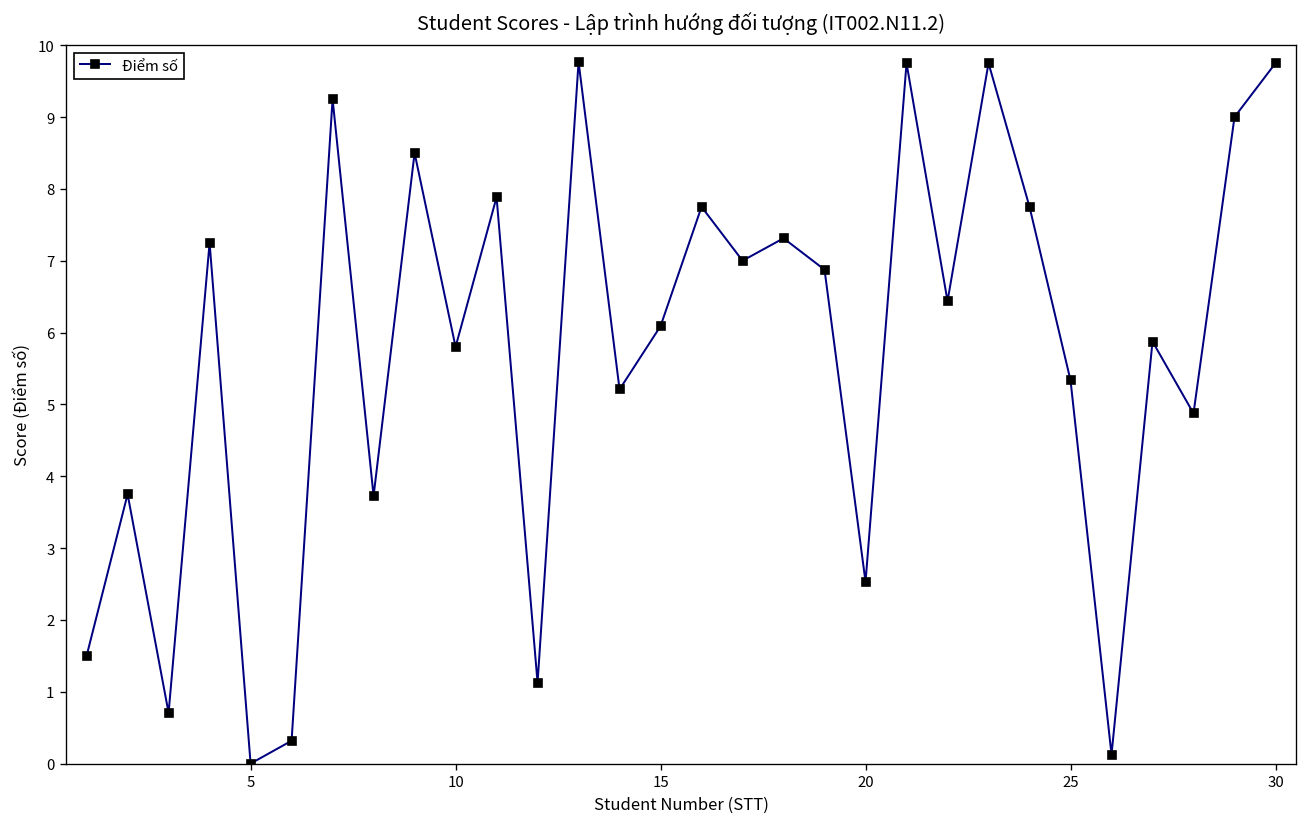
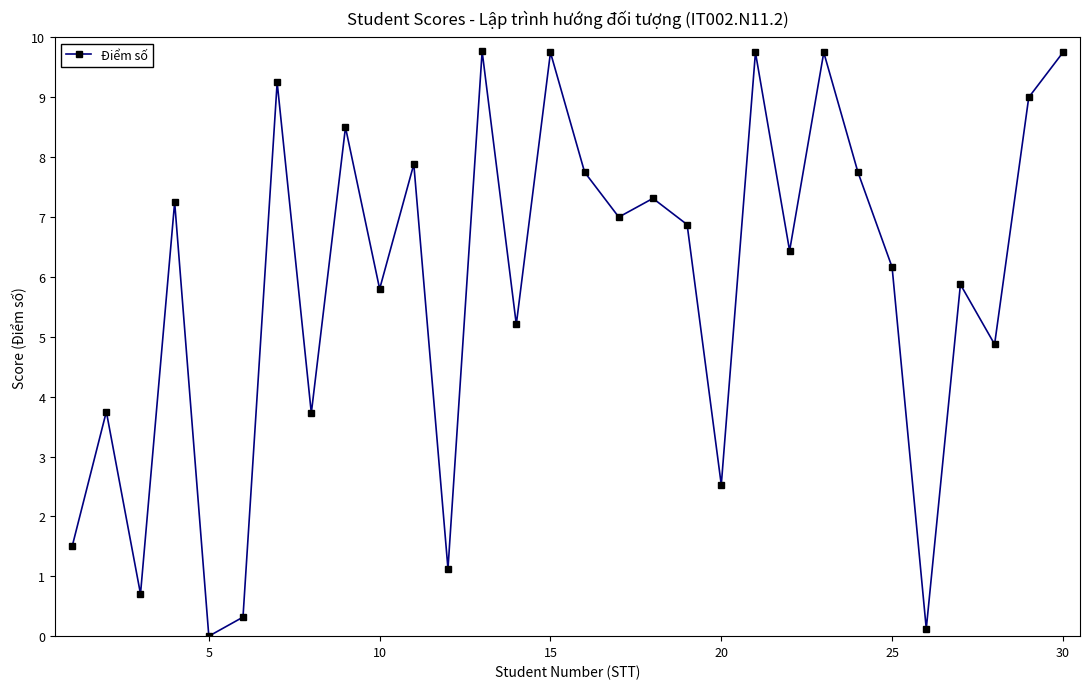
15: 6.1 -> 9.8
25: 5.3 -> 6.2
